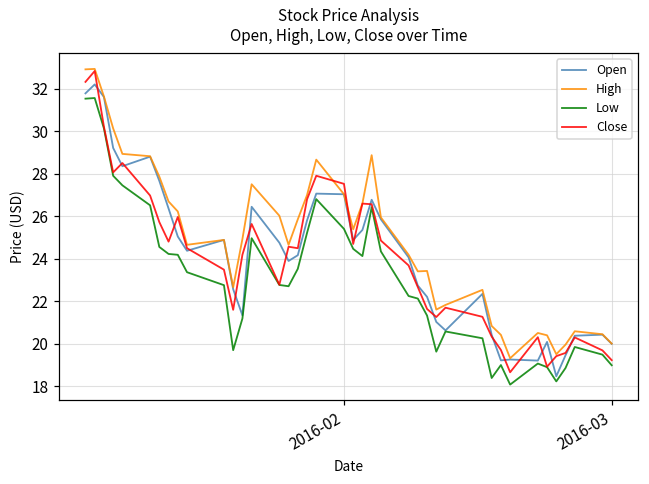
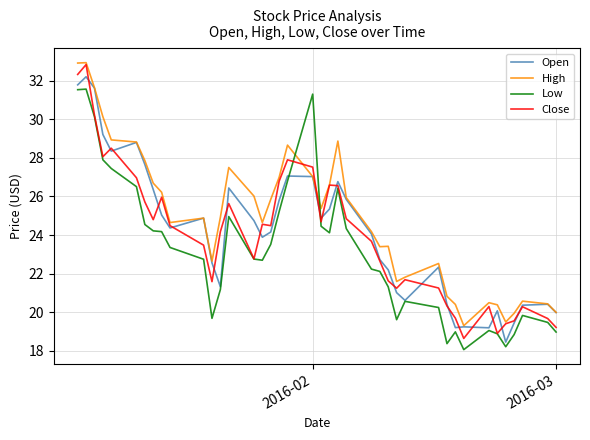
Low, 2016-02: 25.4 -> 31.3
